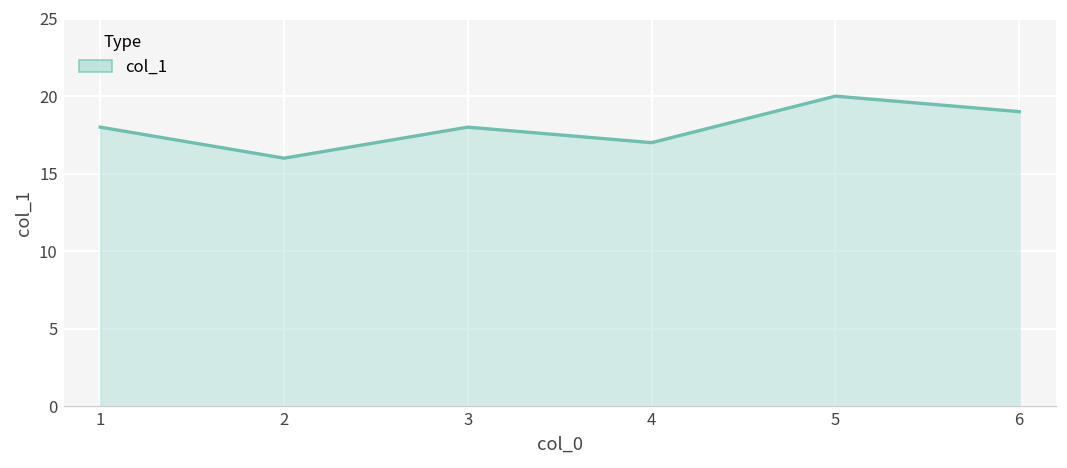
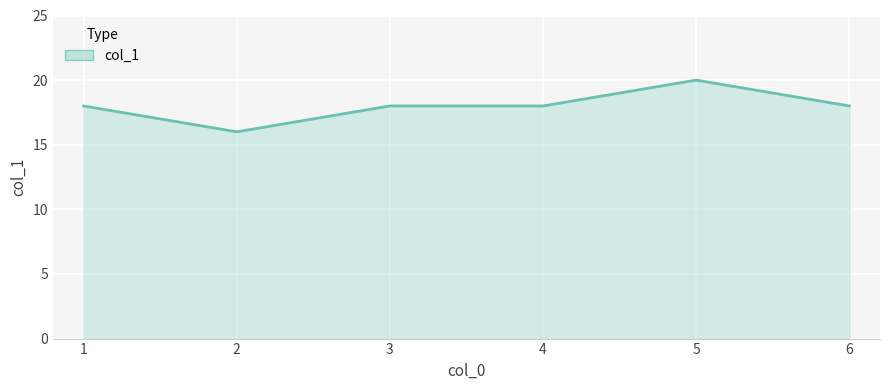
4: 17 -> 18
6: 19 -> 18
